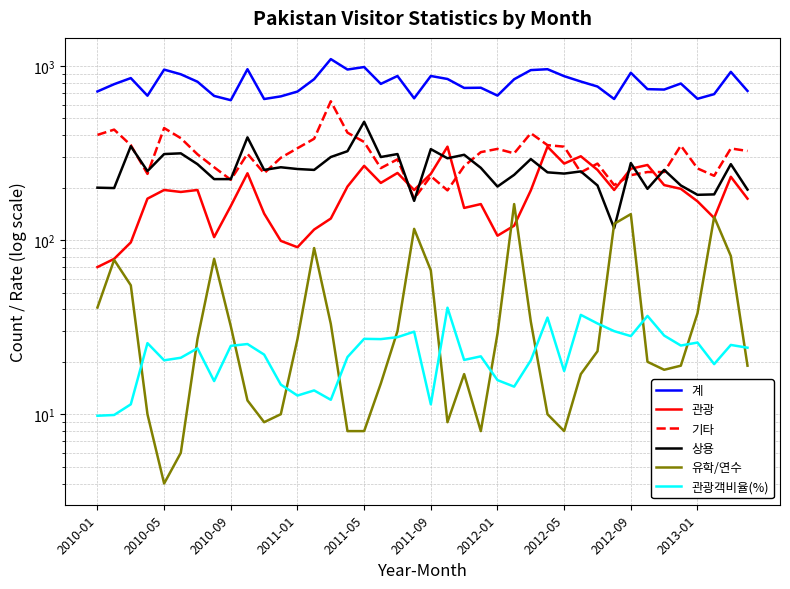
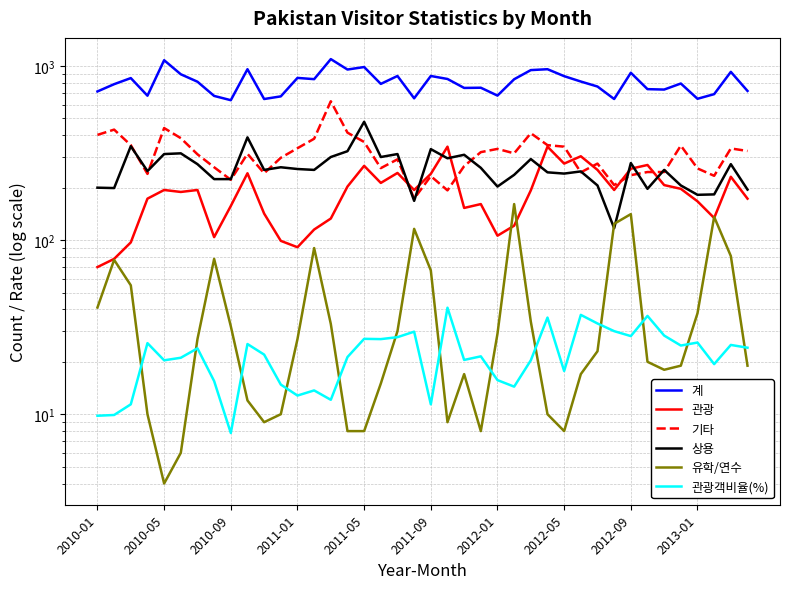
계, 2010-05: 1000 -> 1100
관광객비율(%), 2010-09: 25 -> 8
계, 2011-01: 710 -> 900
